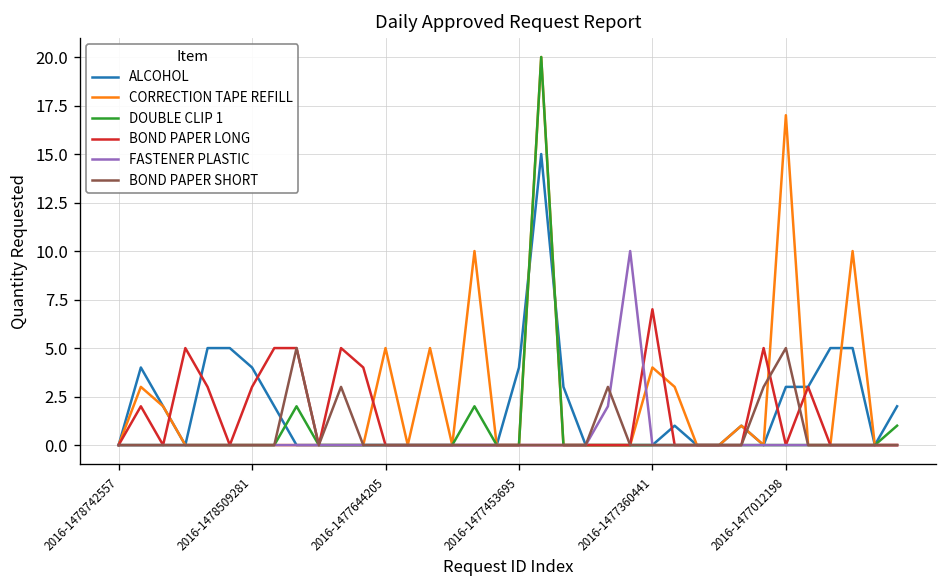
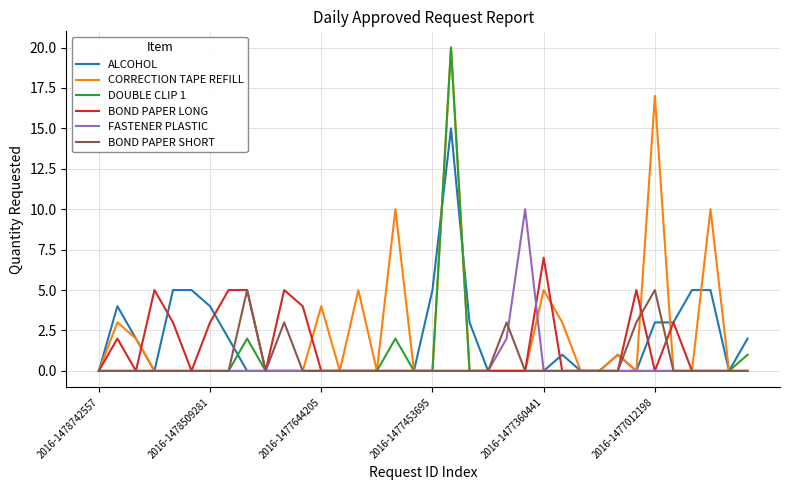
CORRECTION TAPE REFILL, 2016-1477644205: 5 -> 4
ALCOHOL, 2016-1477453695: 4 -> 5
CORRECTION TAPE REFILL, 2016-1477360441: 4 -> 5
